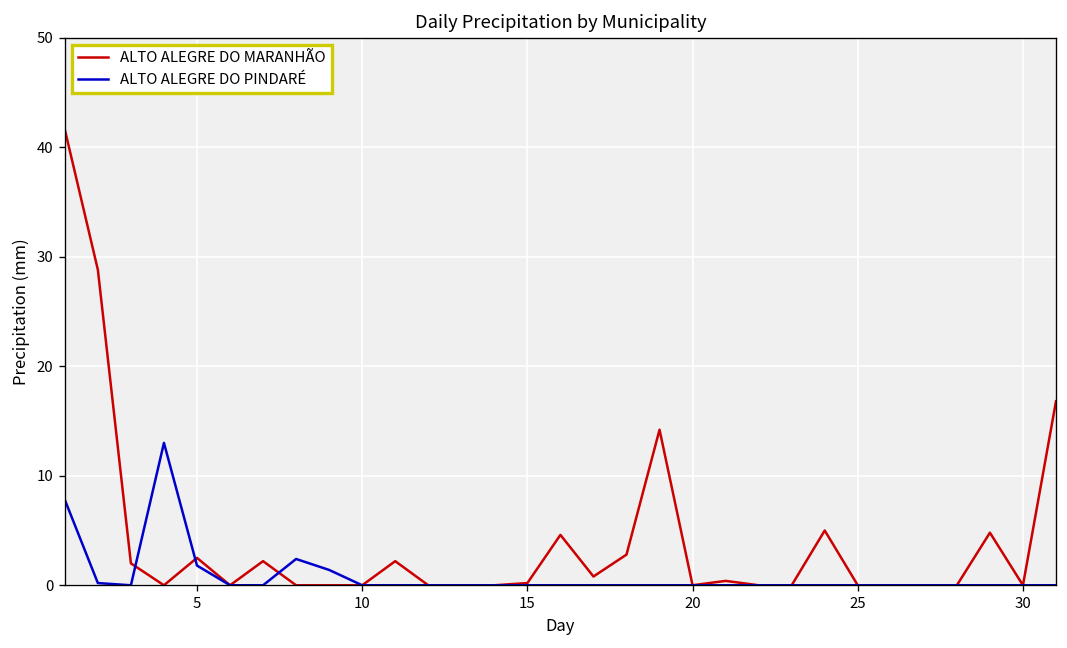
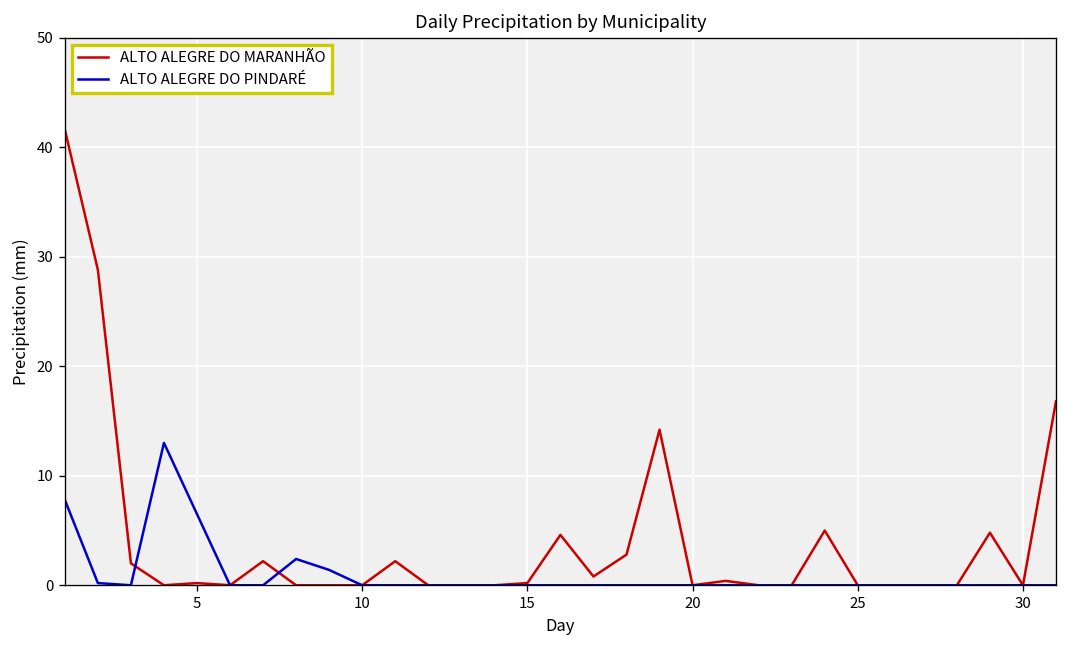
ALTO ALEGRE DO MARANHÃO, 5: 3 -> 0
ALTO ALEGRE DO PINDARÉ, 5: 2 -> 7
